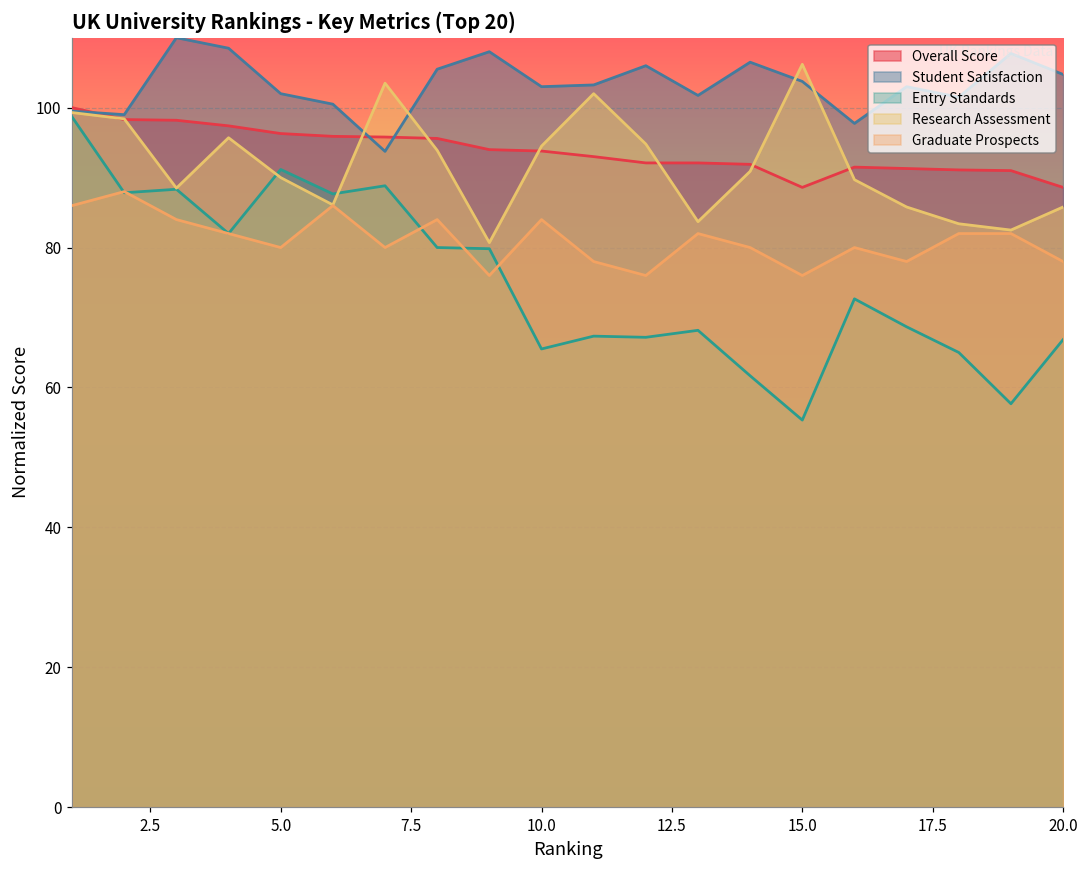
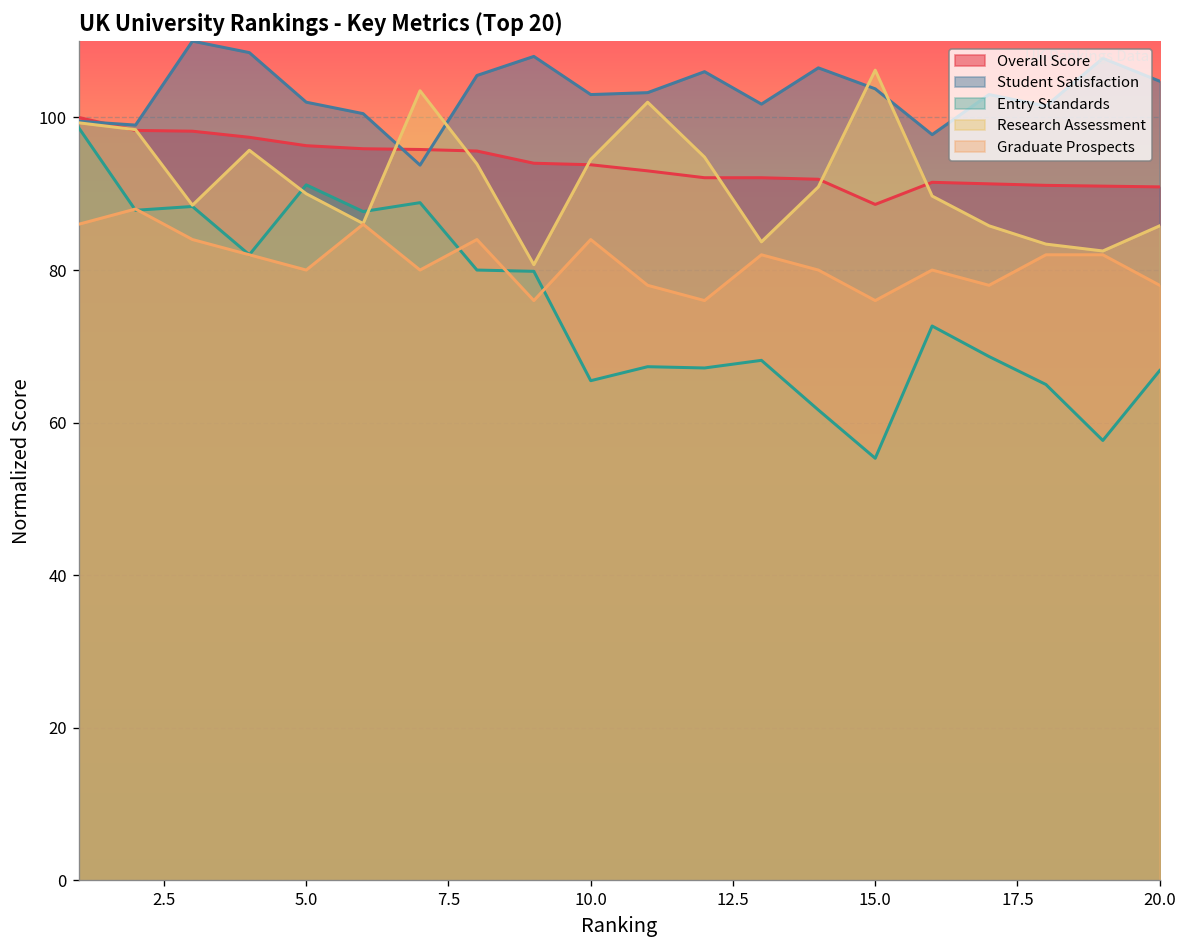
Overall Score, 20.0: 89 -> 91
